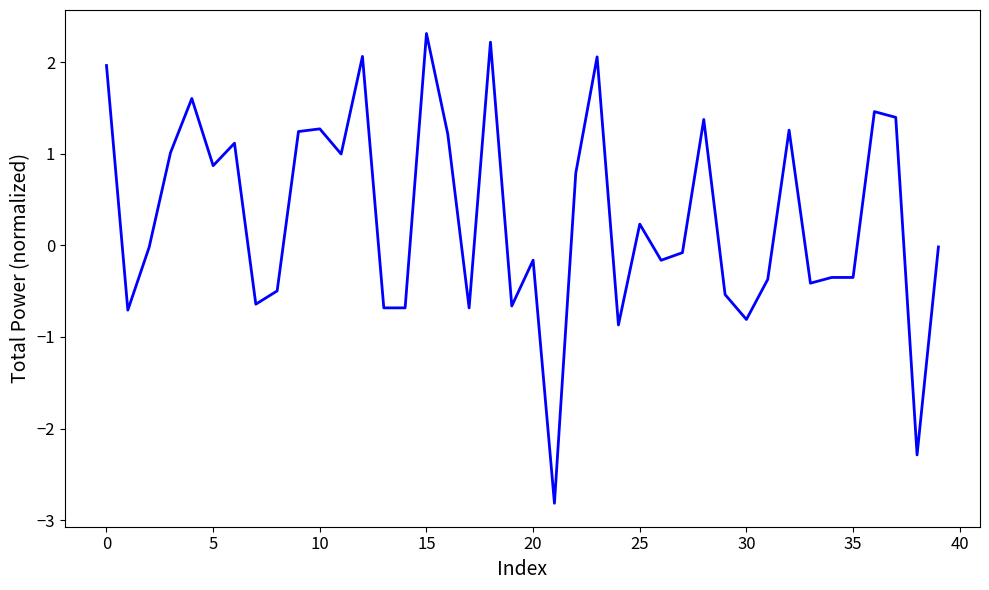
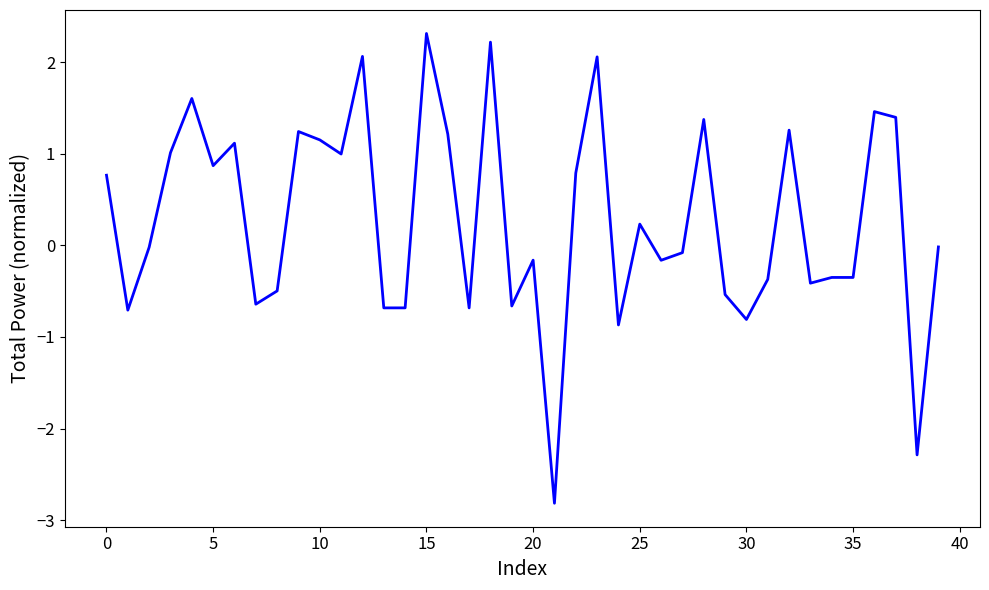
0: 2.0 -> 0.8
10: 1.3 -> 1.2
